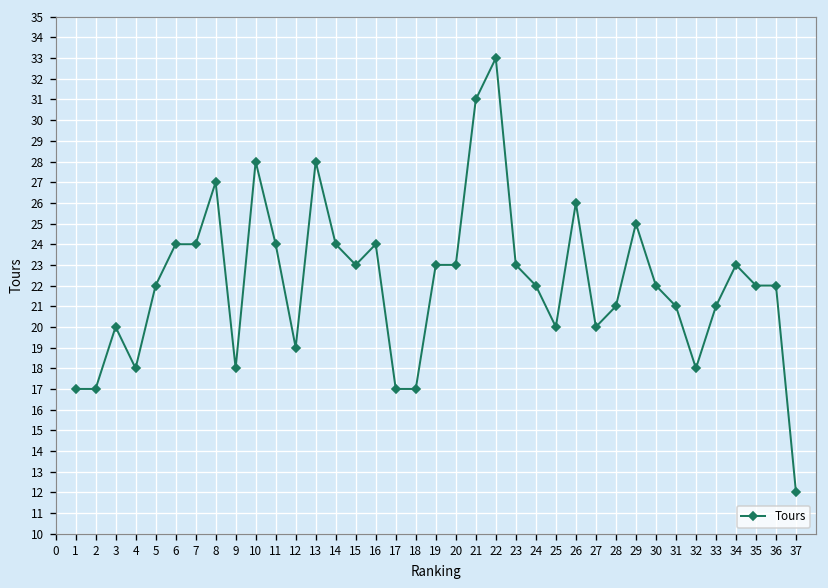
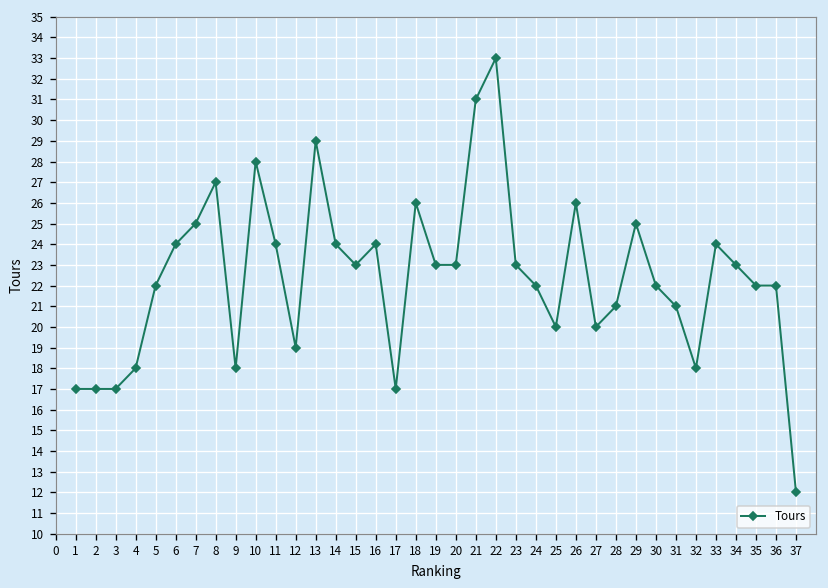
3: 20 -> 17
7: 24 -> 25
13: 28 -> 29
18: 17 -> 26
33: 21 -> 24
